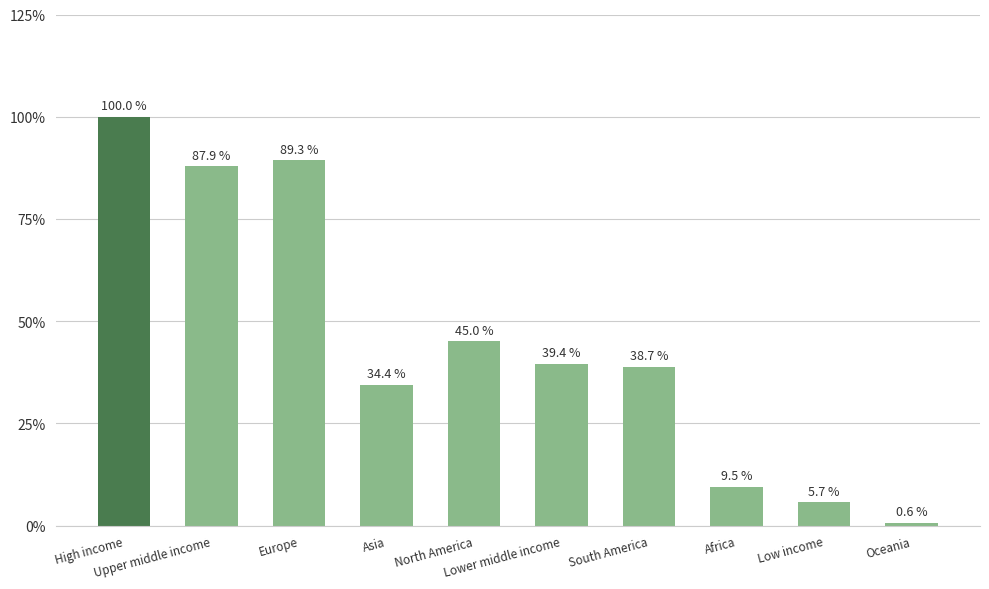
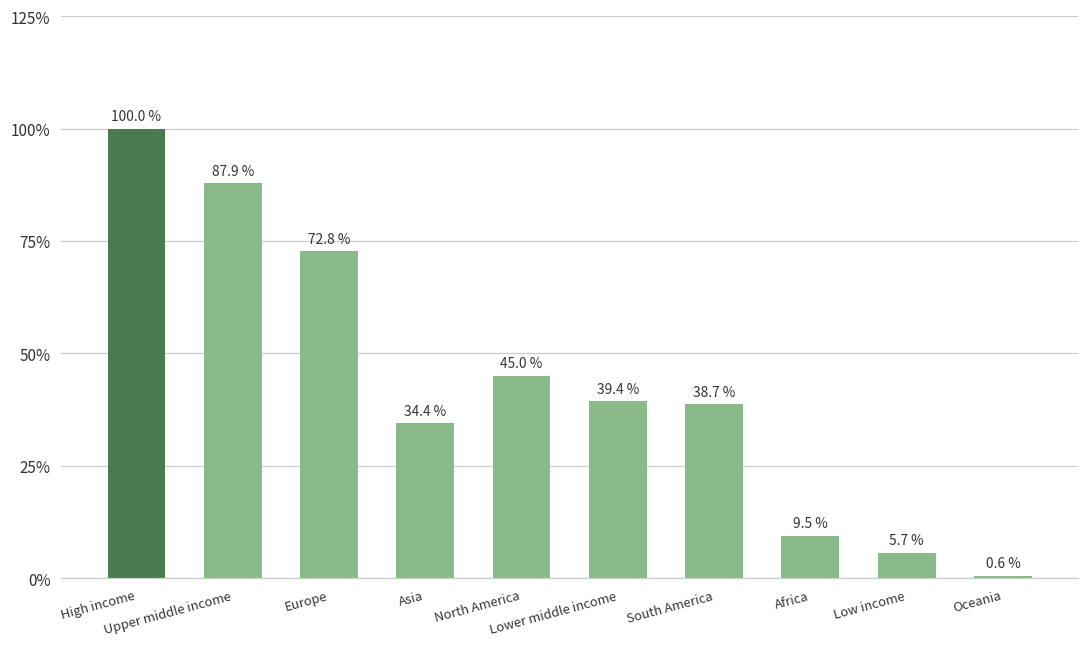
Europe: 89.3 % -> 72.8 %
